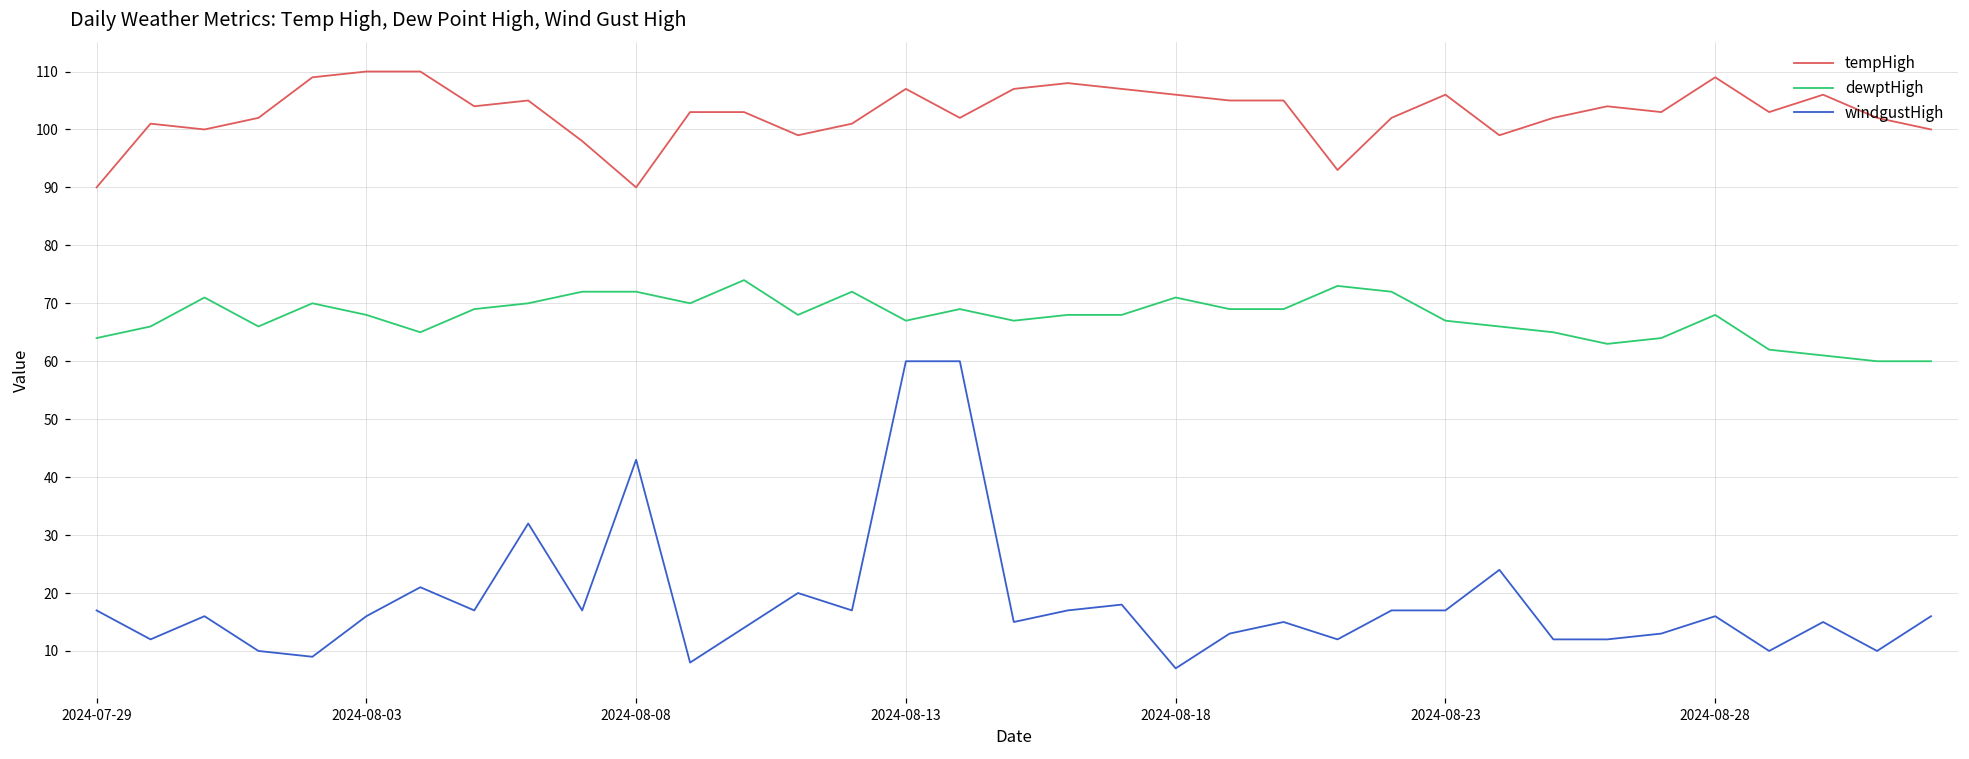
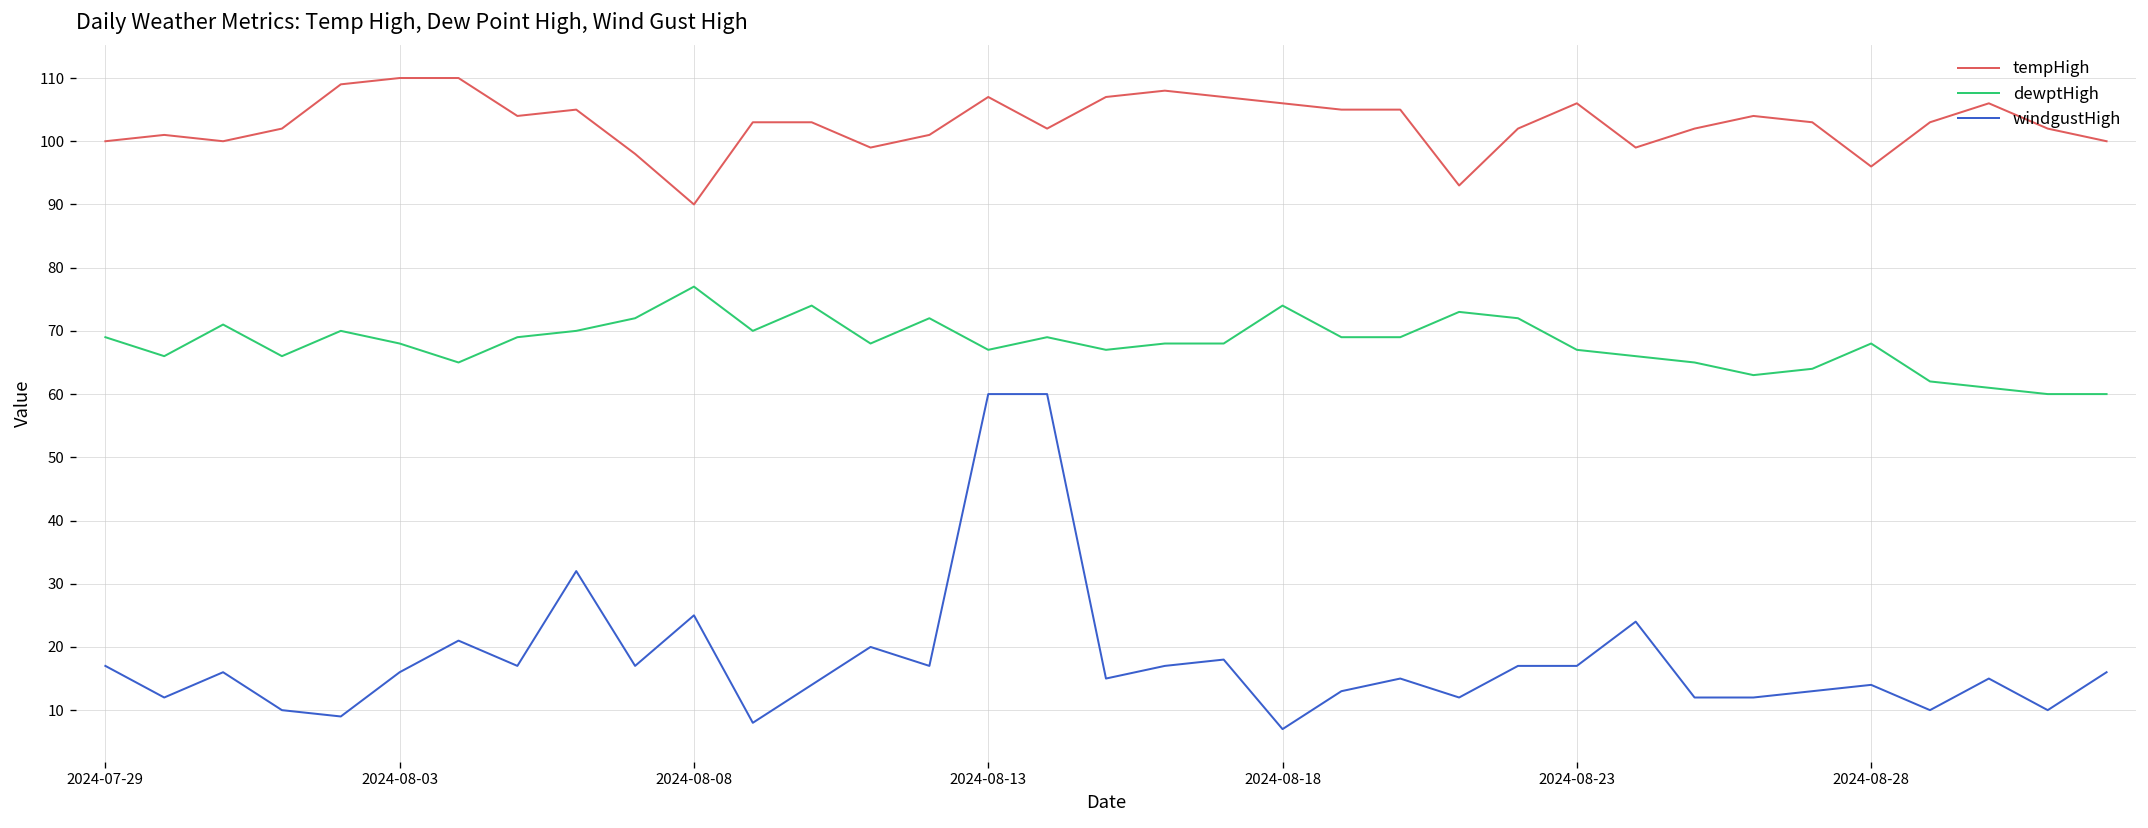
tempHigh, 2024-07-29: 90 -> 100
dewptHigh, 2024-07-29: 64 -> 69
dewptHigh, 2024-08-08: 72 -> 77
windgustHigh, 2024-08-08: 43 -> 25
dewptHigh, 2024-08-18: 71 -> 74
tempHigh, 2024-08-28: 109 -> 96
windgustHigh, 2024-08-28: 16 -> 14
